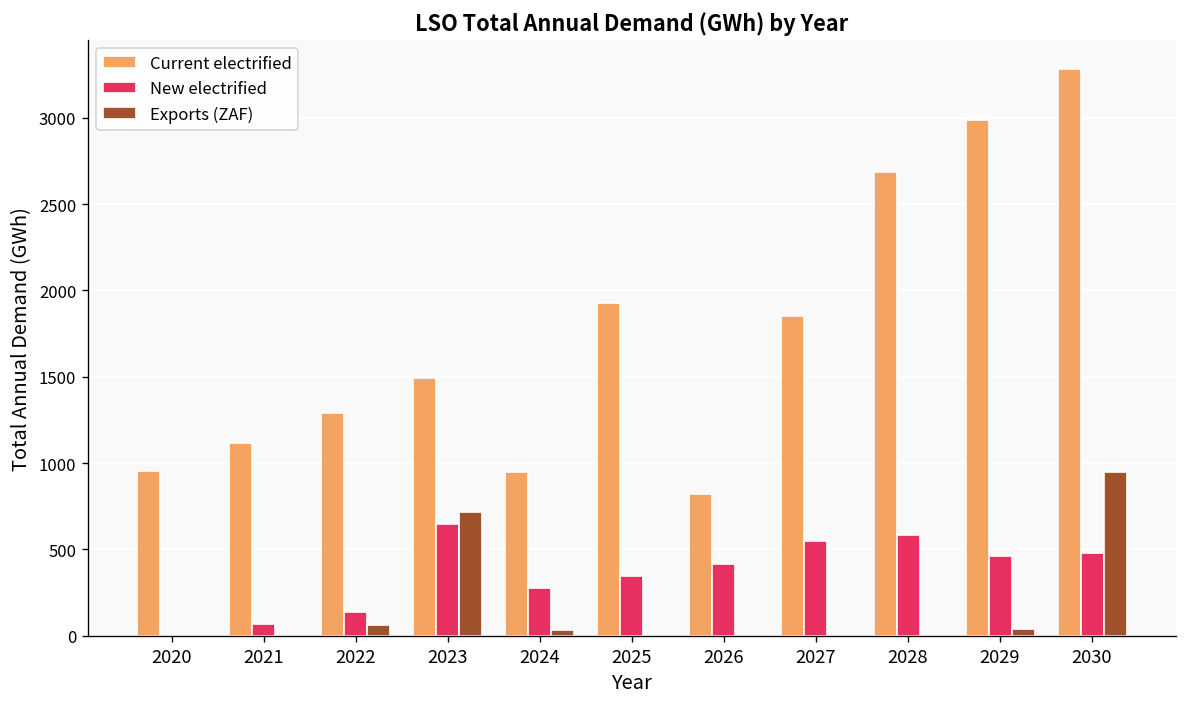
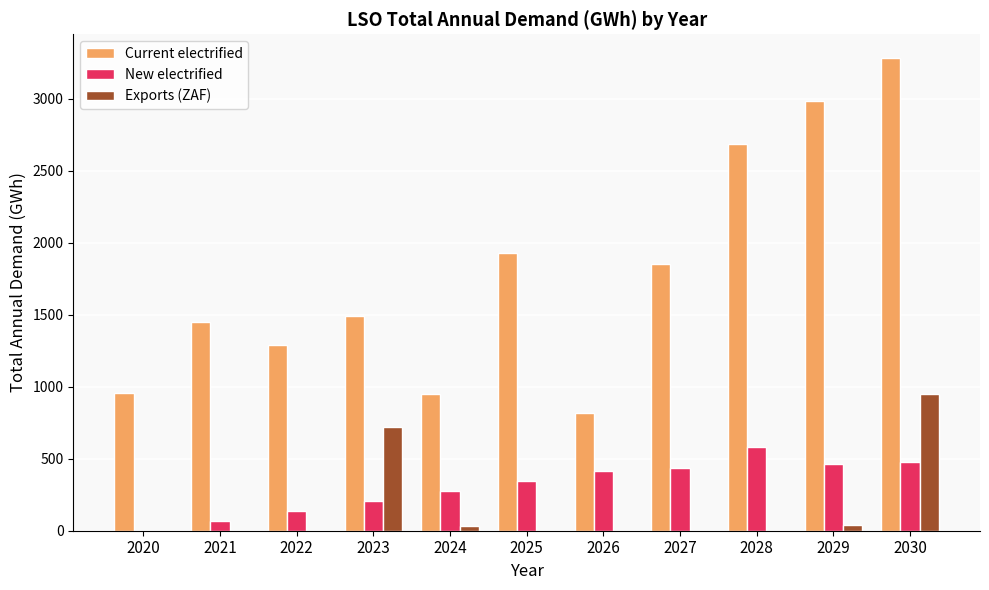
Current electrified, 2021: 1110 -> 1450
Exports (ZAF), 2022: 60 -> 0
New electrified, 2023: 650 -> 210
New electrified, 2027: 550 -> 430
